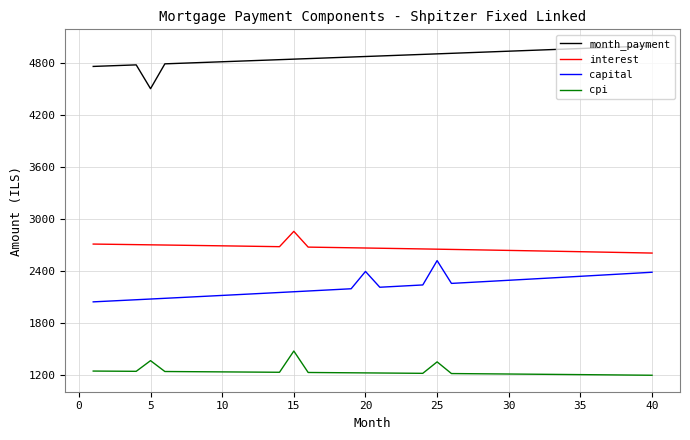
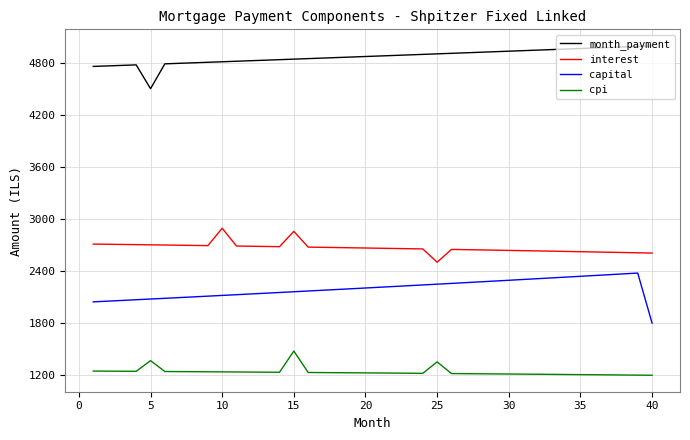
interest, 10: 2700 -> 2900
capital, 20: 2400 -> 2200
interest, 25: 2700 -> 2500
capital, 25: 2500 -> 2200
capital, 40: 2400 -> 1800
